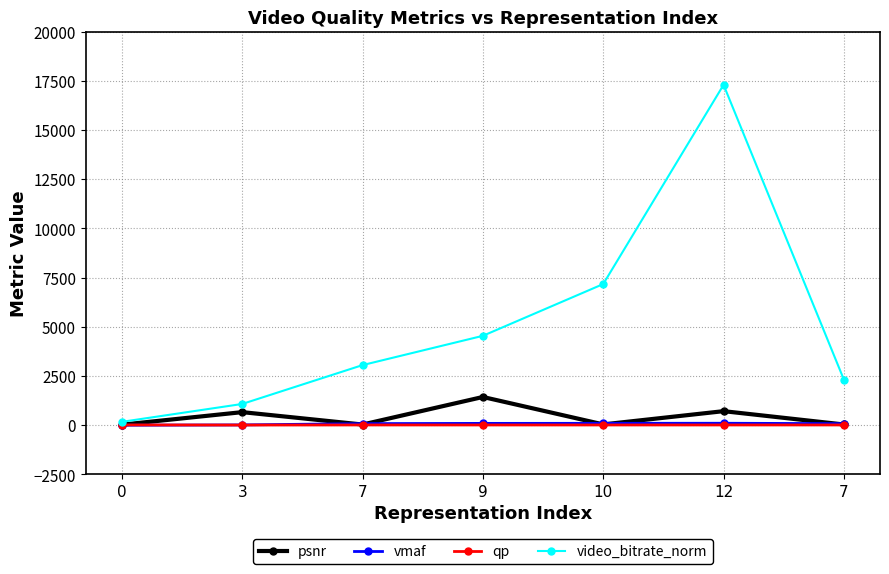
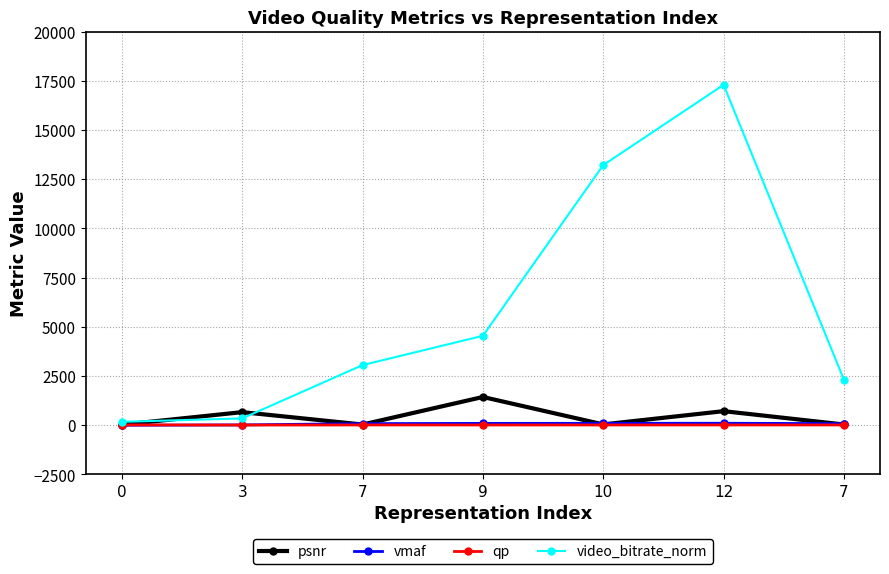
video_bitrate_norm, 3: 1100 -> 300
video_bitrate_norm, 10: 7200 -> 13200
